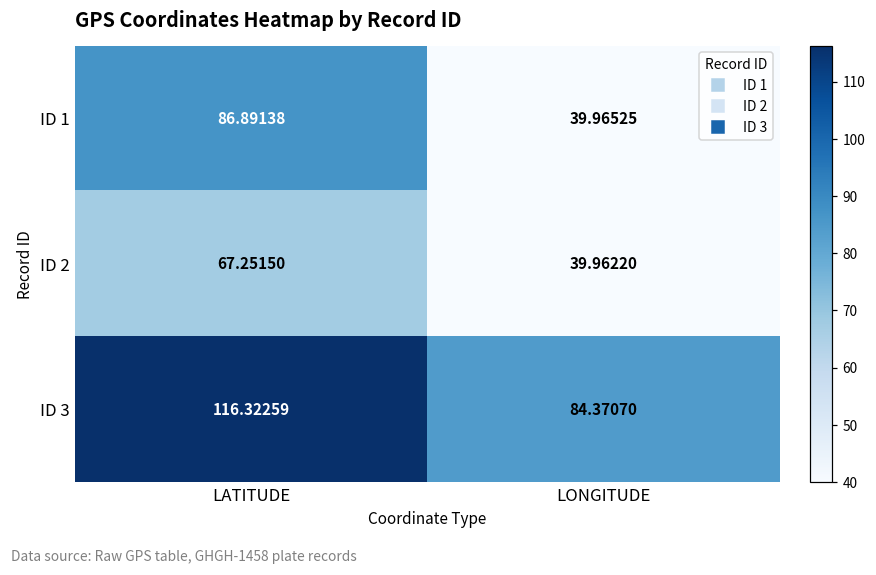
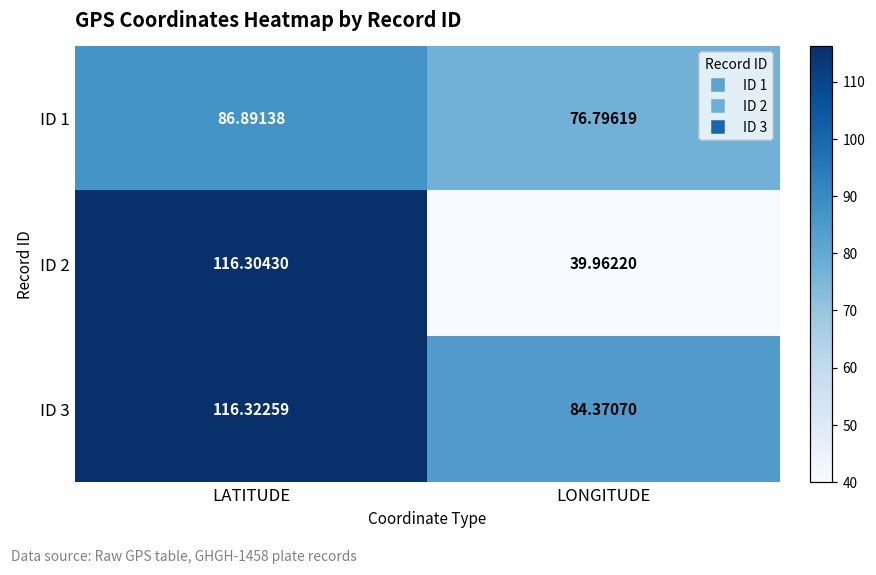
ID 1, LONGITUDE: 39.96525 -> 76.79619
ID 2, LATITUDE: 67.25150 -> 116.30430
